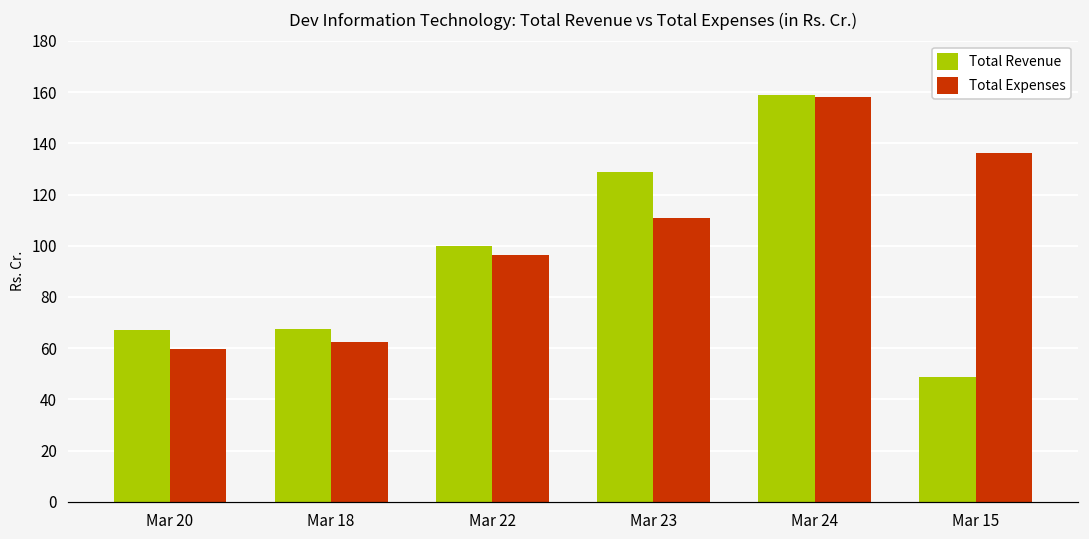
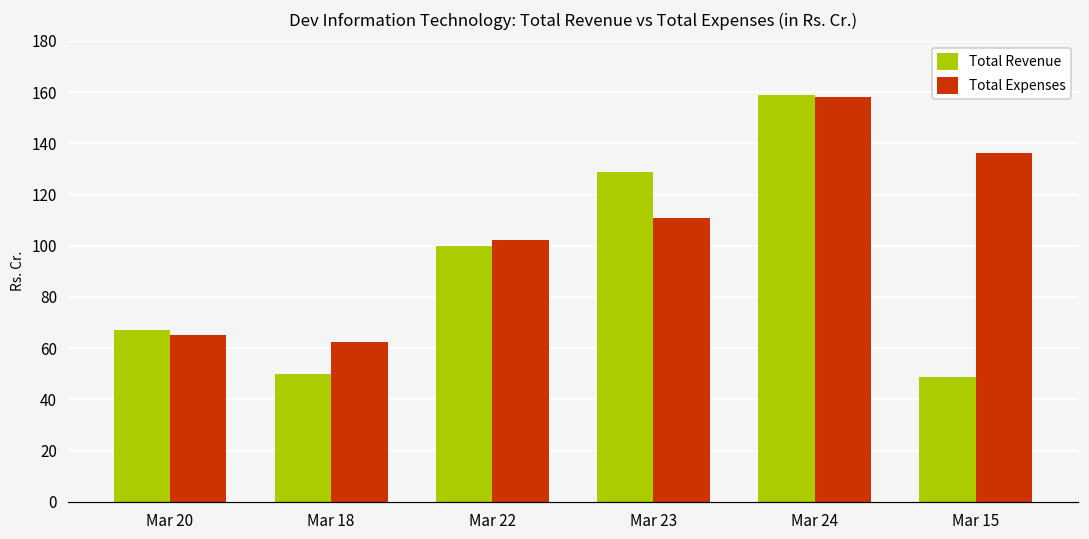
Total Expenses, Mar 20: 60 -> 65
Total Revenue, Mar 18: 67 -> 50
Total Expenses, Mar 22: 96 -> 102
